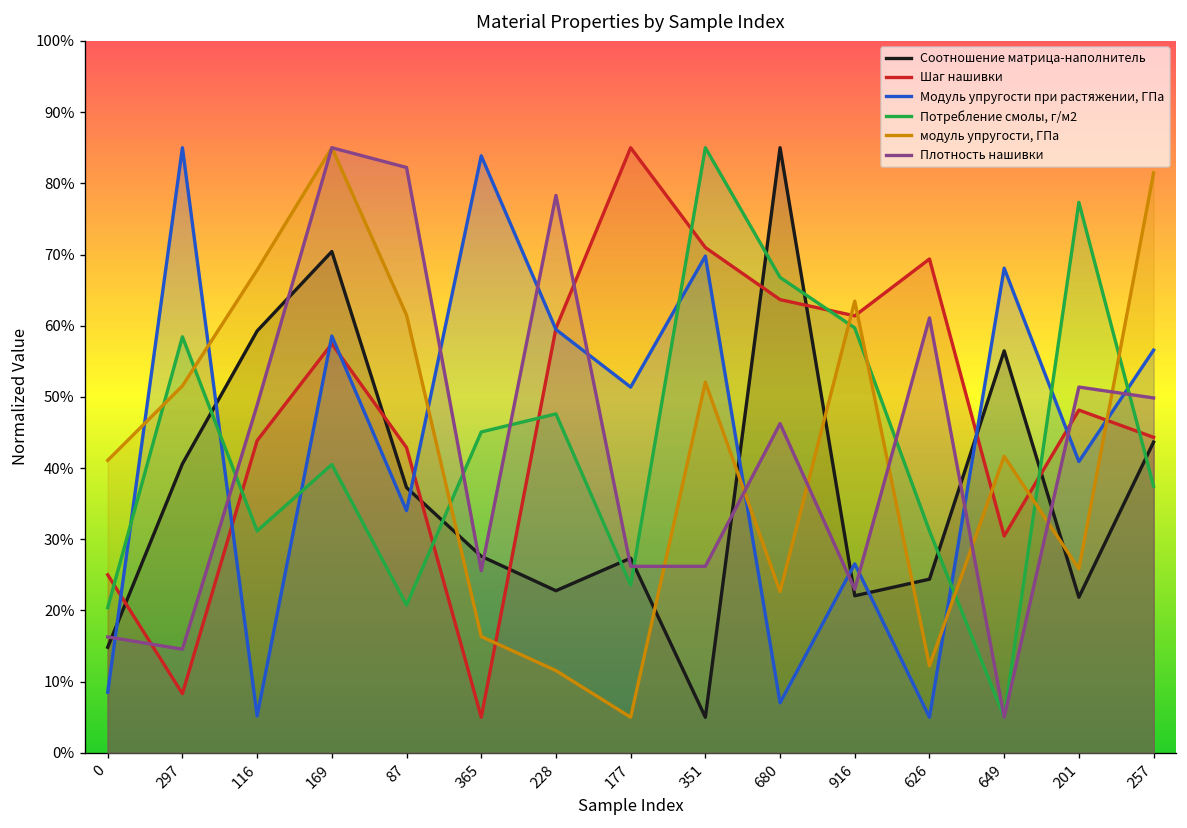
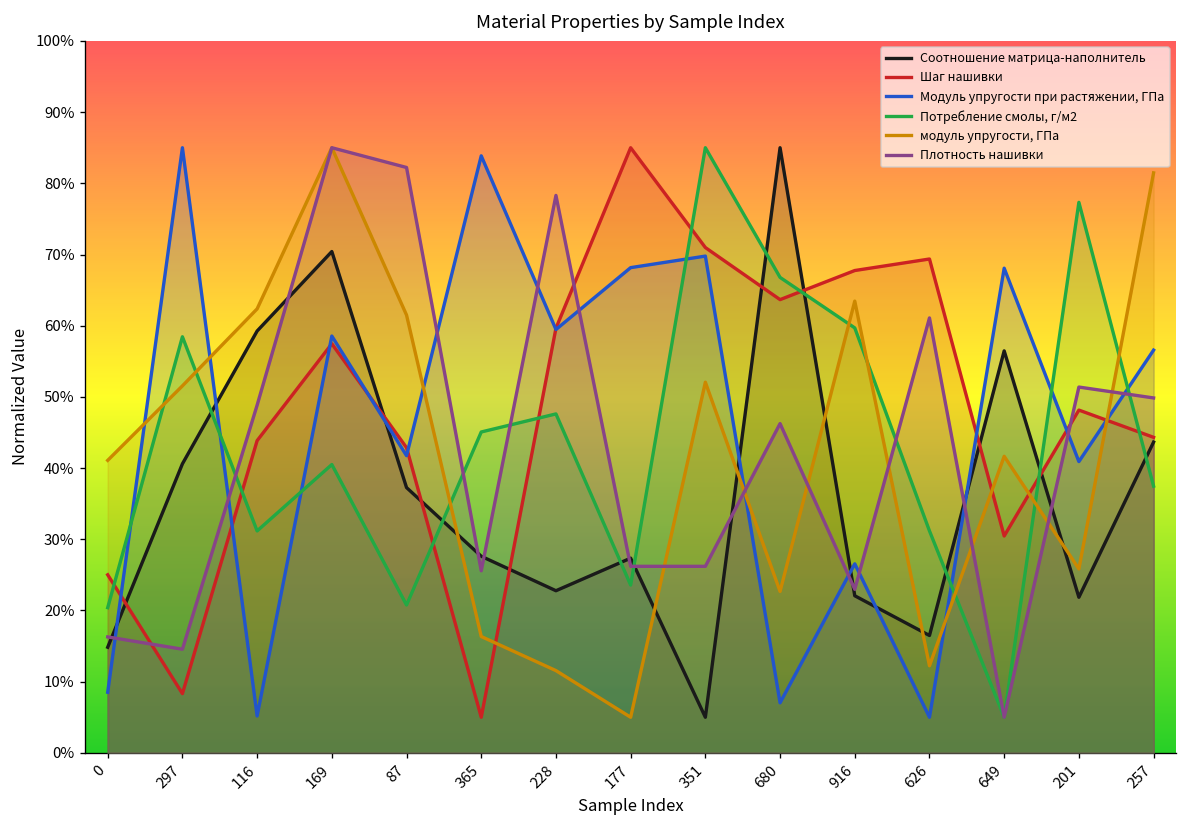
модуль упругости, ГПа, 116: 68% -> 62%
Модуль упругости при растяжении, ГПа, 87: 34% -> 42%
Модуль упругости при растяжении, ГПа, 177: 51% -> 68%
Шаг нашивки, 916: 61% -> 68%
Соотношение матрица-наполнитель, 626: 24% -> 16%
